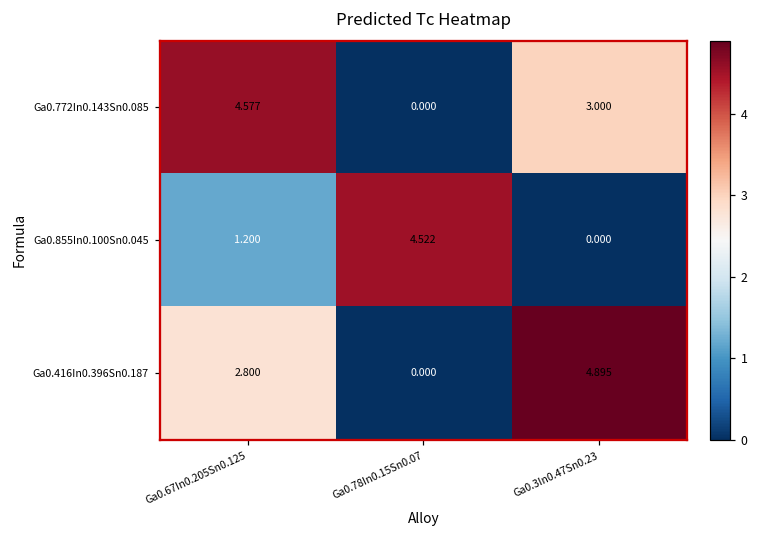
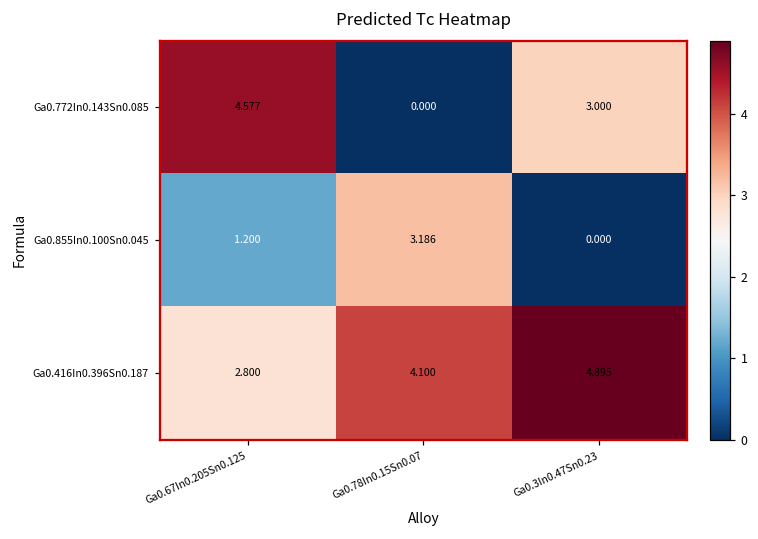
Ga0.855In0.100Sn0.045, Ga0.78In0.15Sn0.07: 4.522 -> 3.186
Ga0.416In0.396Sn0.187, Ga0.78In0.15Sn0.07: 0.000 -> 4.100
